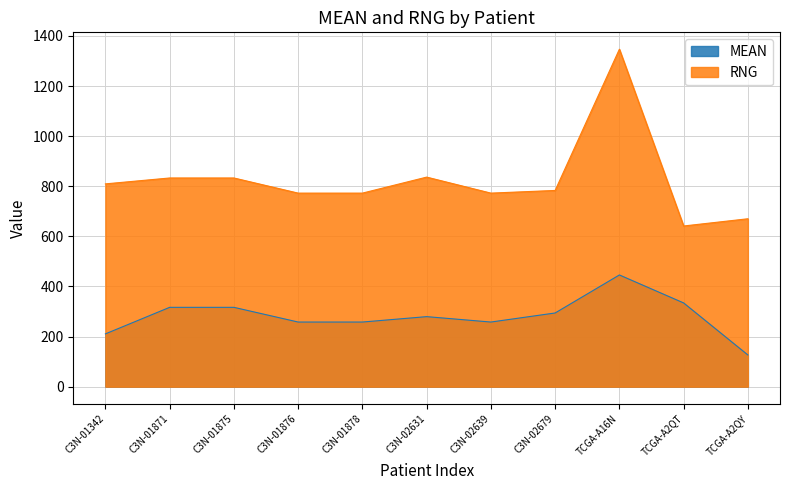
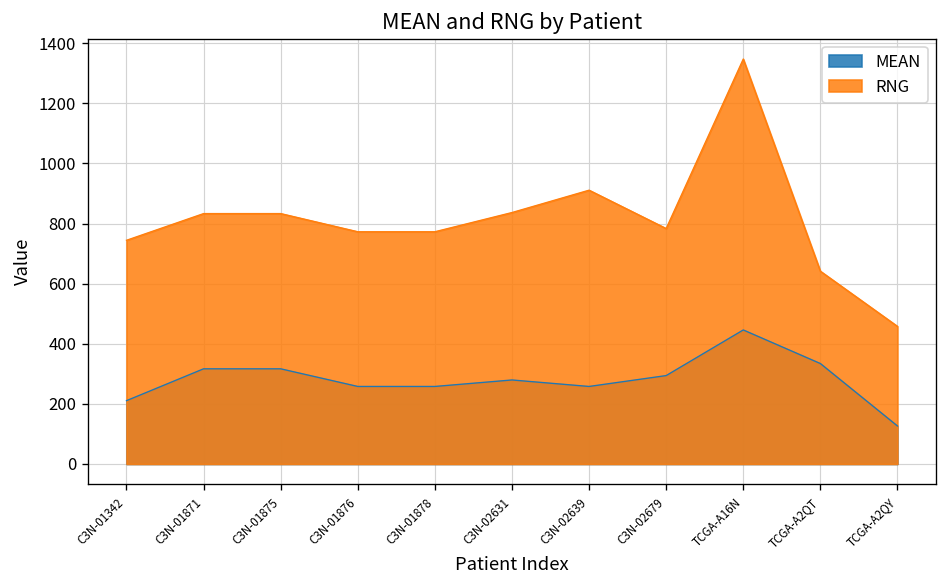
RNG, C3N-01342: 810 -> 740
RNG, C3N-02639: 770 -> 910
RNG, TCGA-A2QY: 670 -> 460
